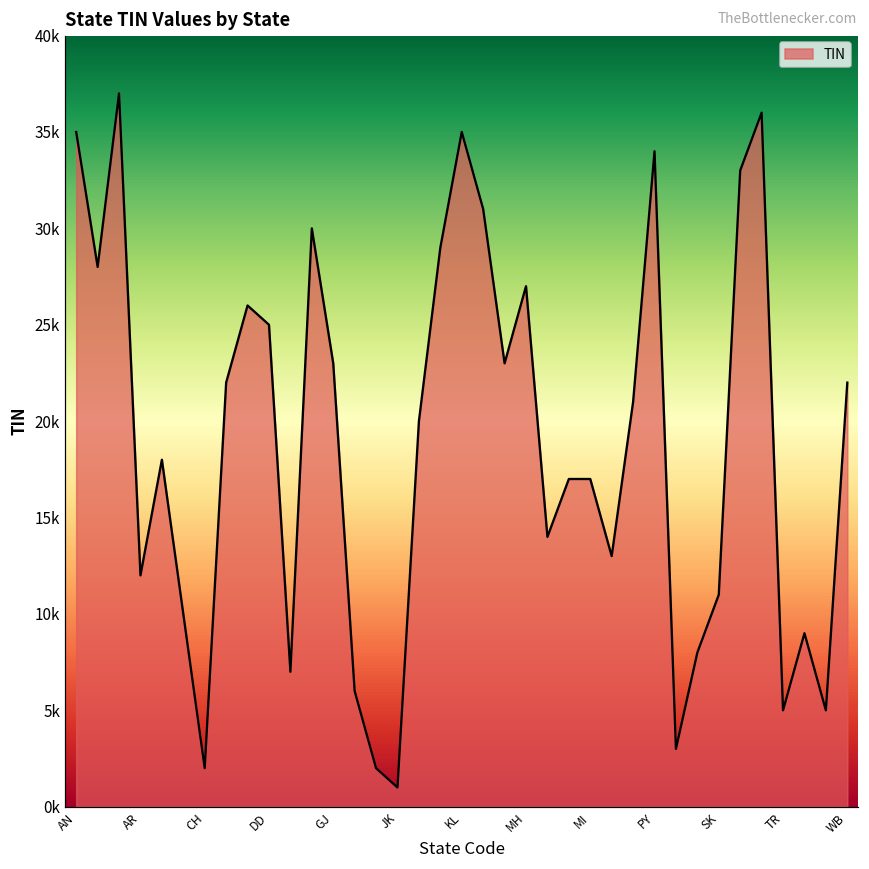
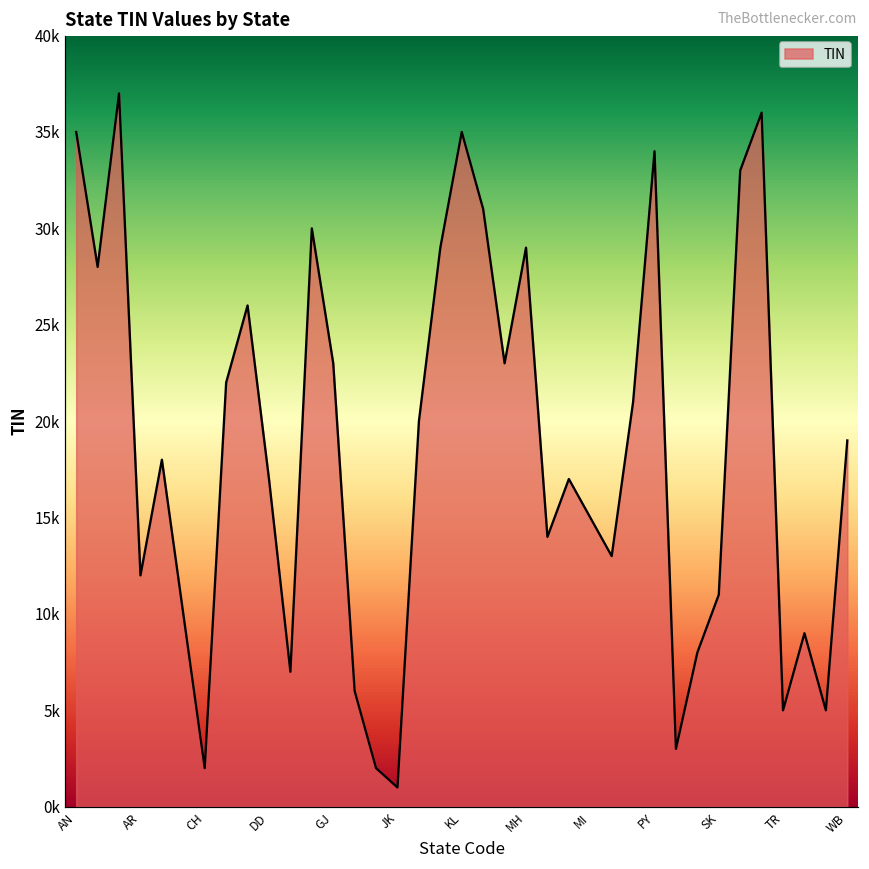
DD: 25000 -> 17000
MH: 27000 -> 29000
MI: 17000 -> 15000
WB: 22000 -> 19000
